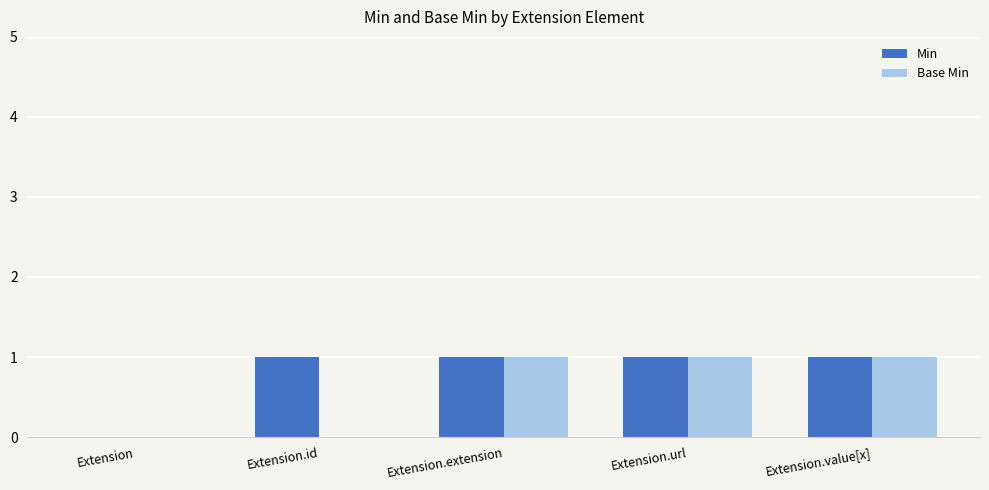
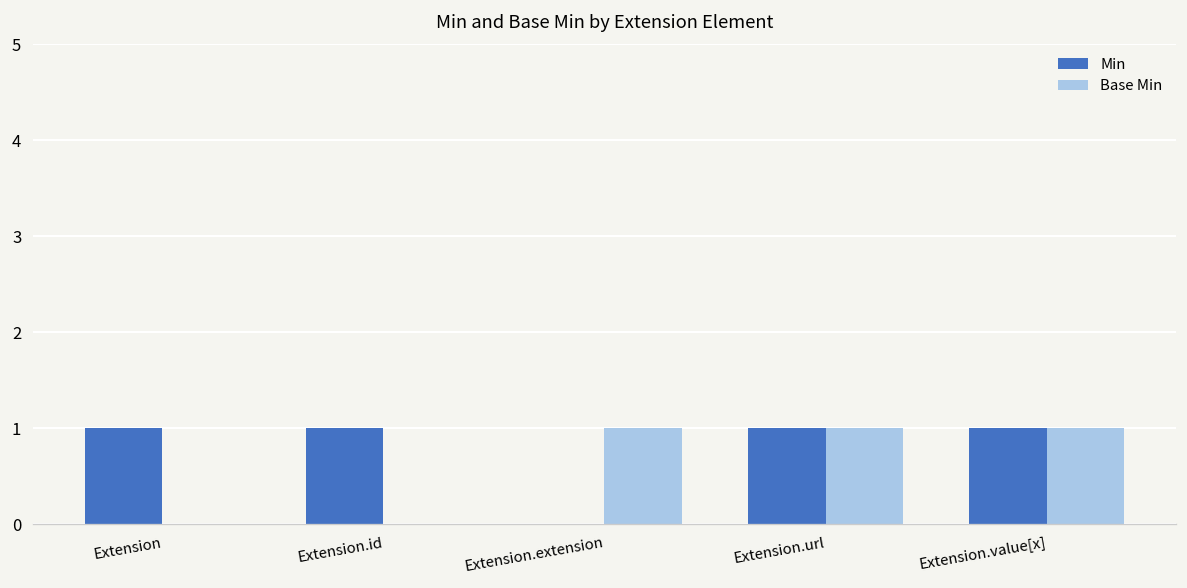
Min, Extension: 0 -> 1
Min, Extension.extension: 1 -> 0
